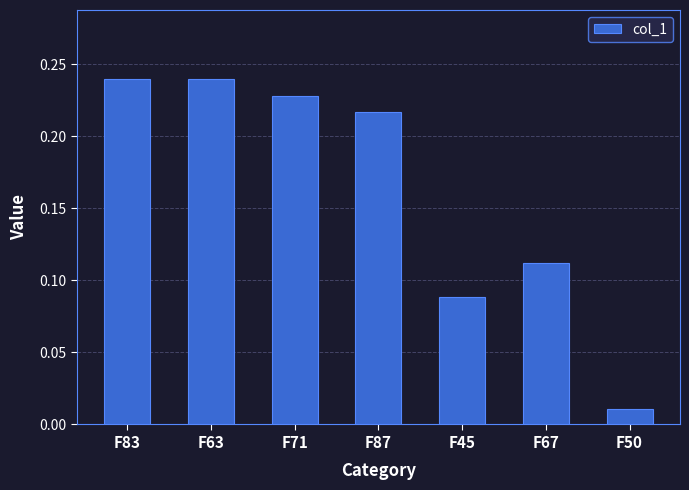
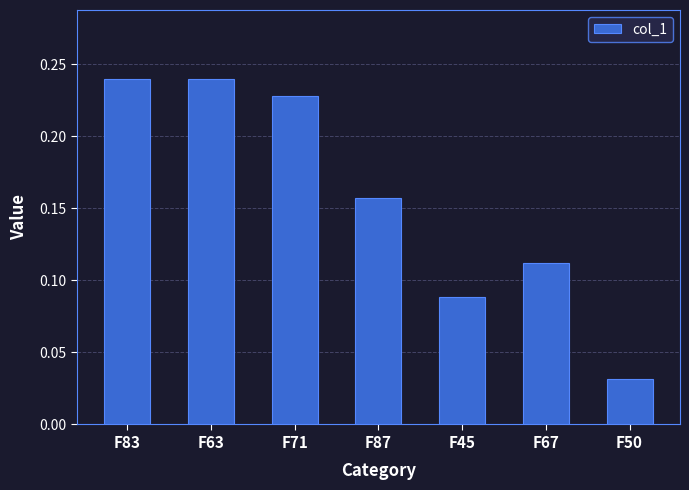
F87: 0.217 -> 0.157
F50: 0.010 -> 0.031
